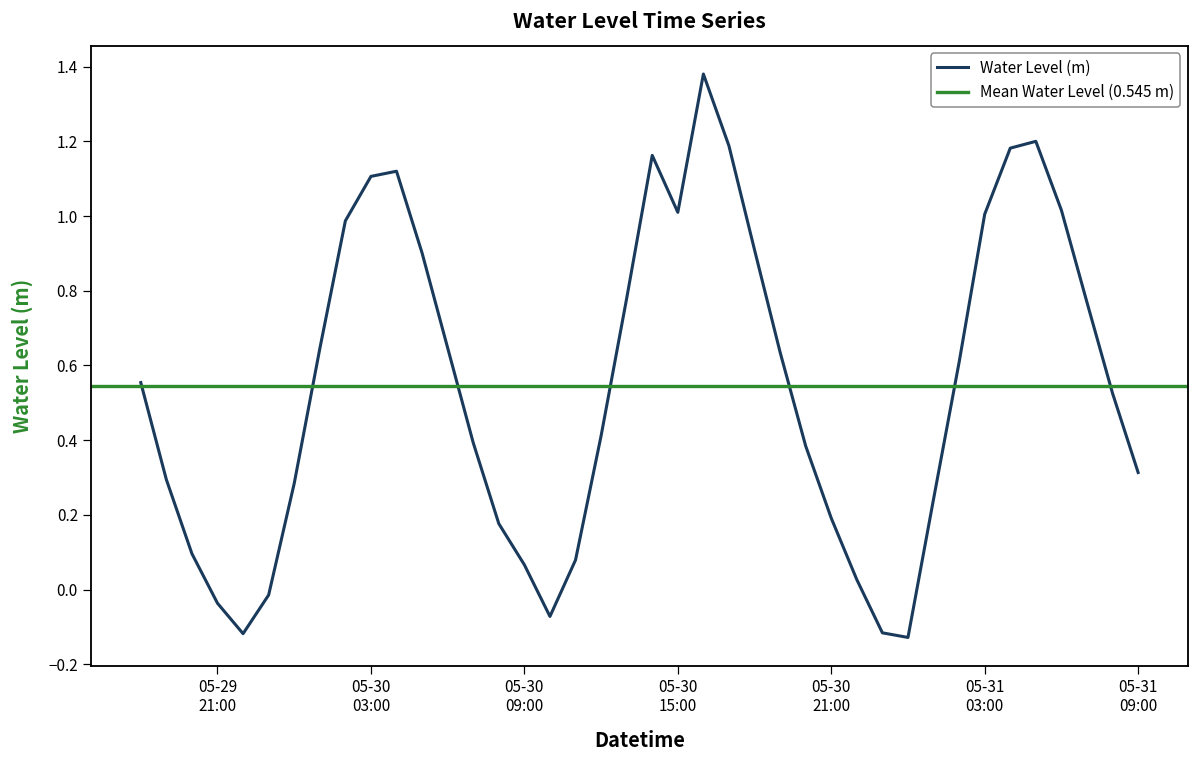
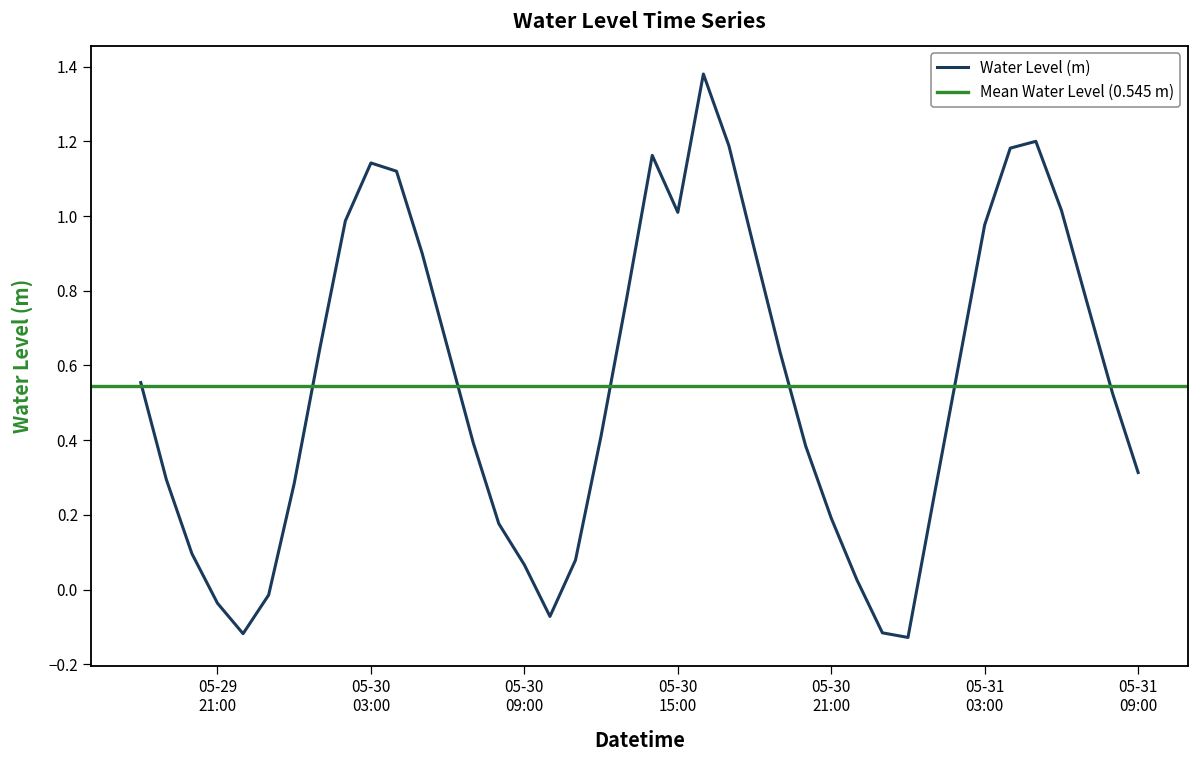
05-30 03:00: 1.11 -> 1.14
05-31 03:00: 1.00 -> 0.98
